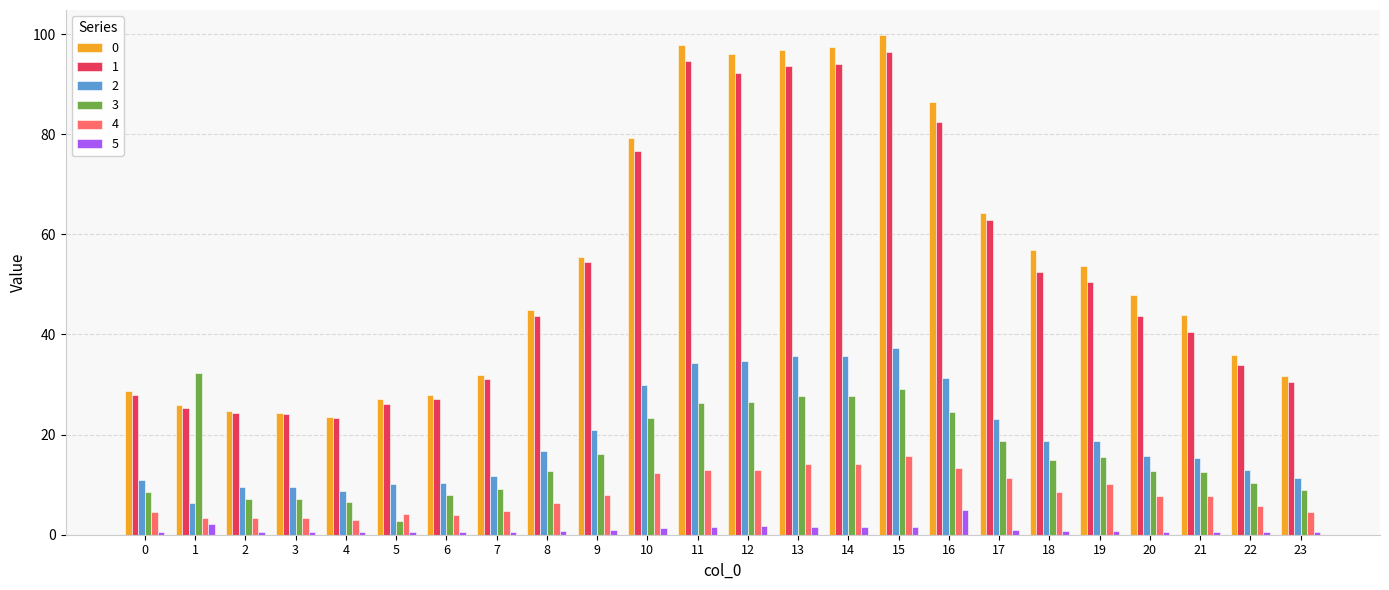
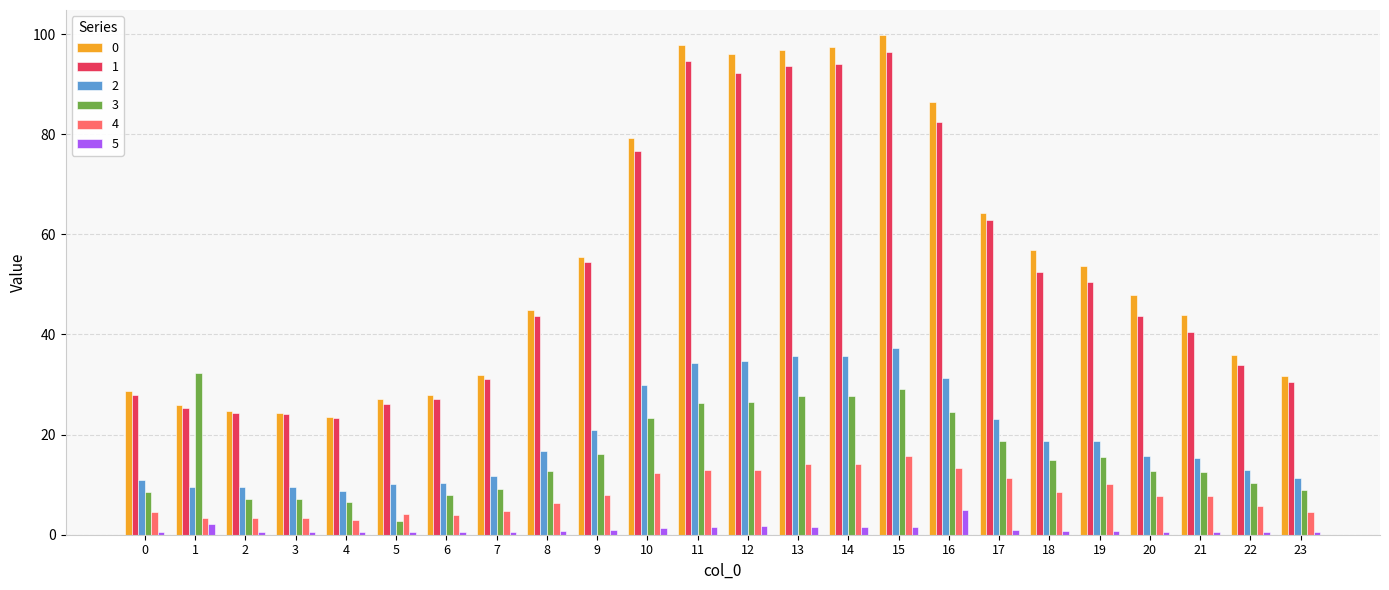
2, 1: 6 -> 10
